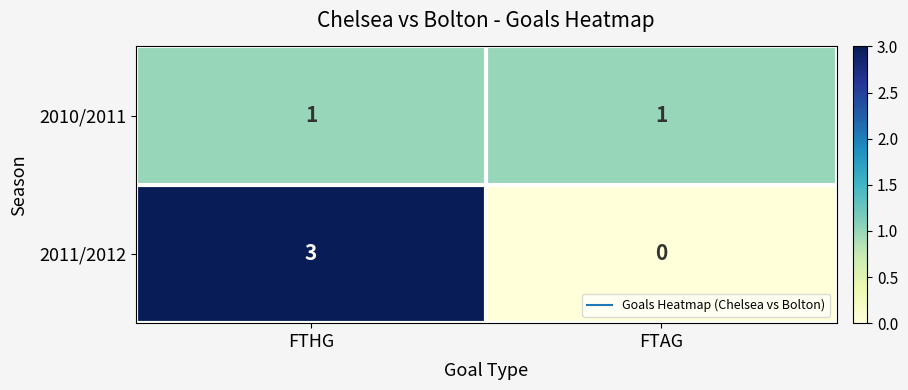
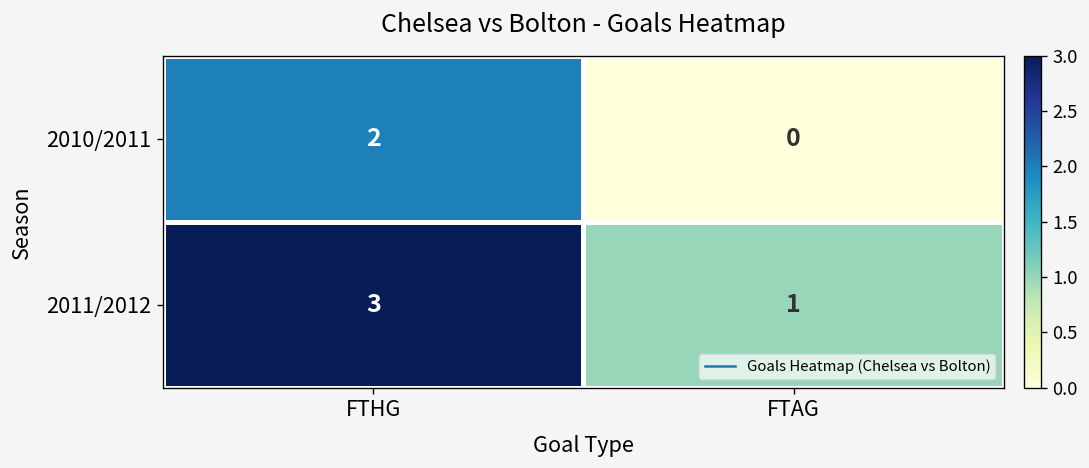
2010/2011, FTHG: 1 -> 2
2010/2011, FTAG: 1 -> 0
2011/2012, FTAG: 0 -> 1
